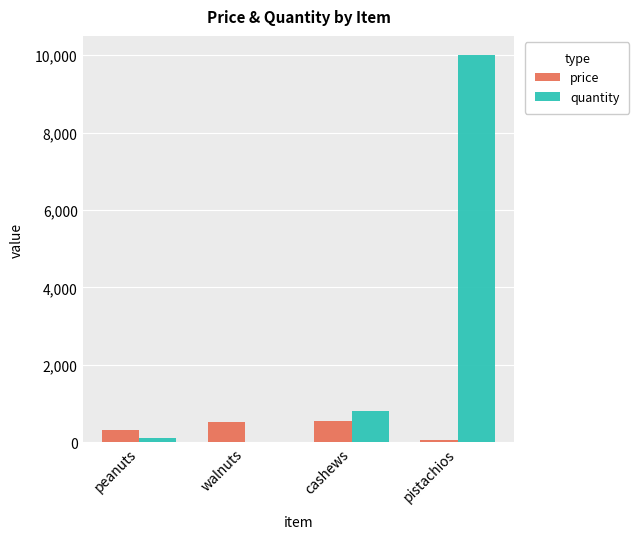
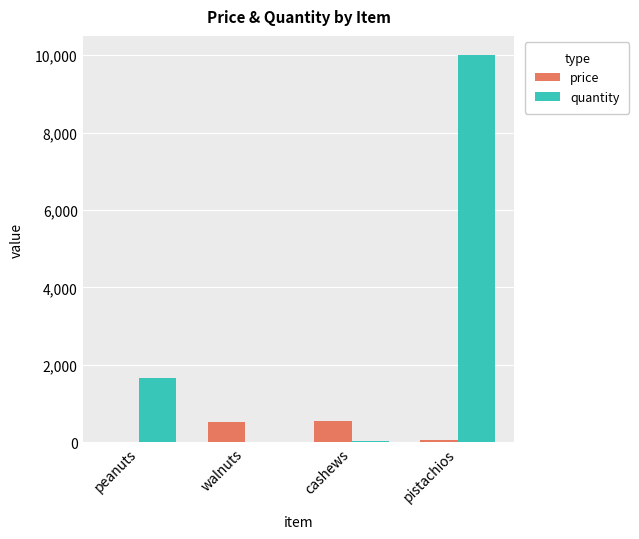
price, peanuts: 300 -> 0
quantity, peanuts: 100 -> 1,700
quantity, cashews: 800 -> 0
